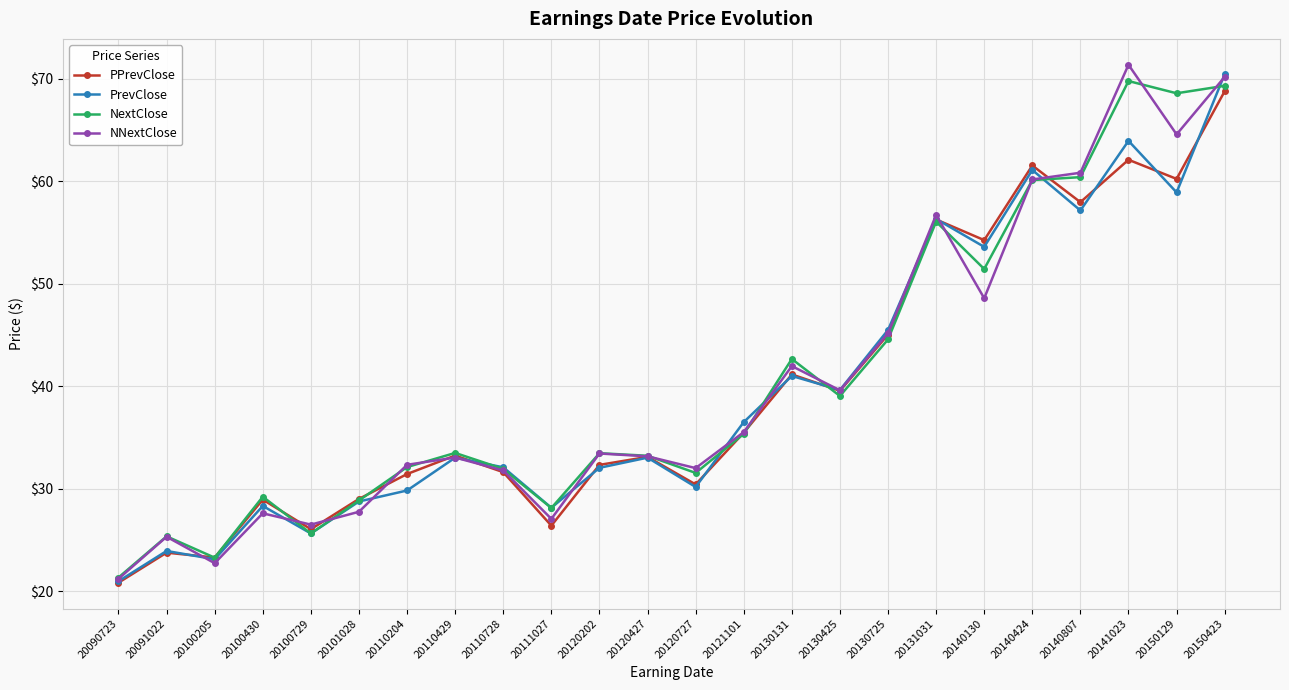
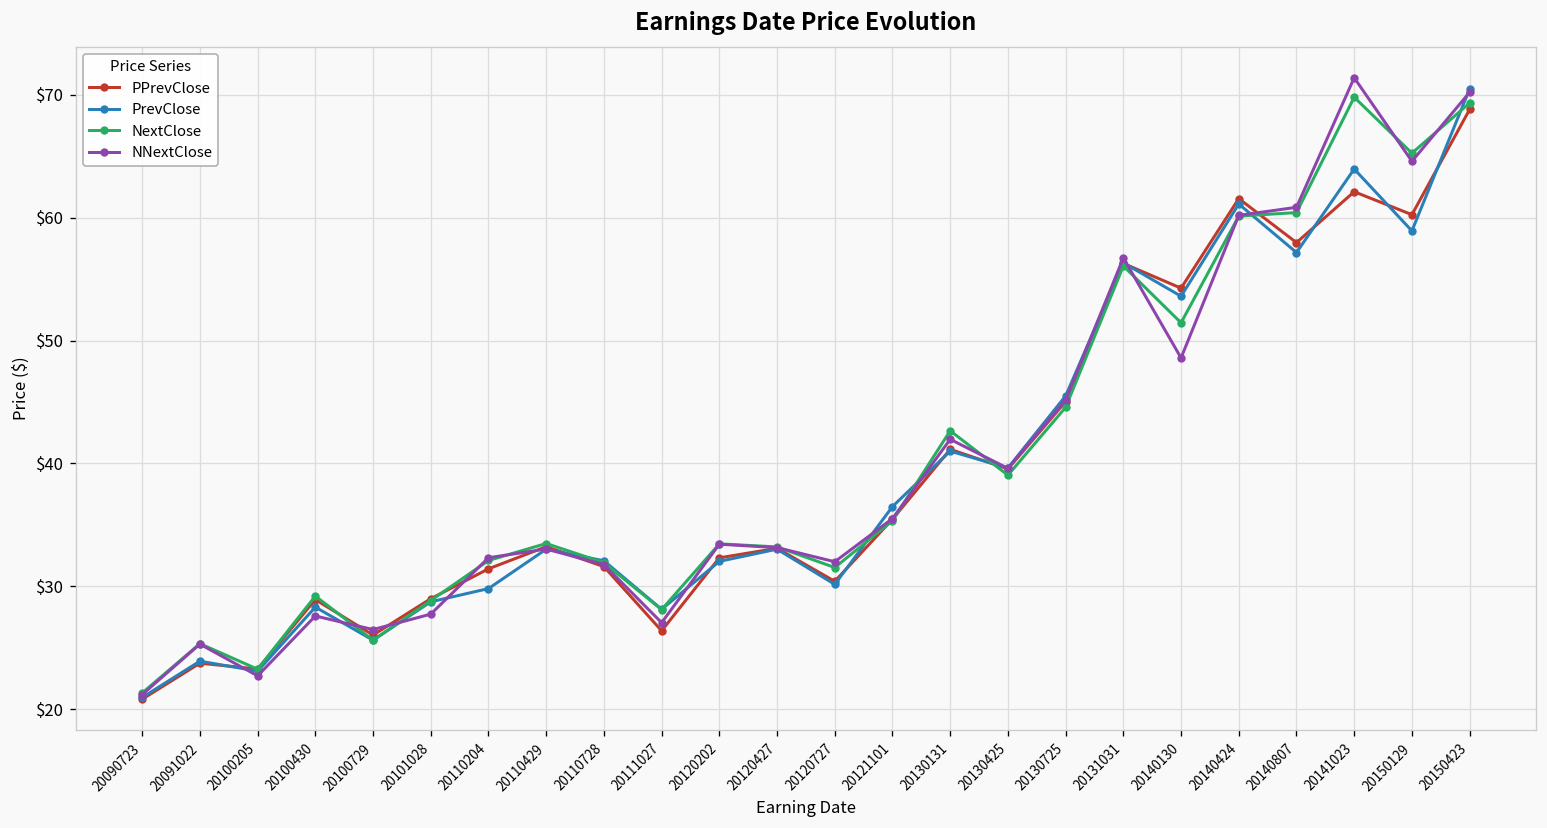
NextClose, 20150129: $68.6 -> $65.2
